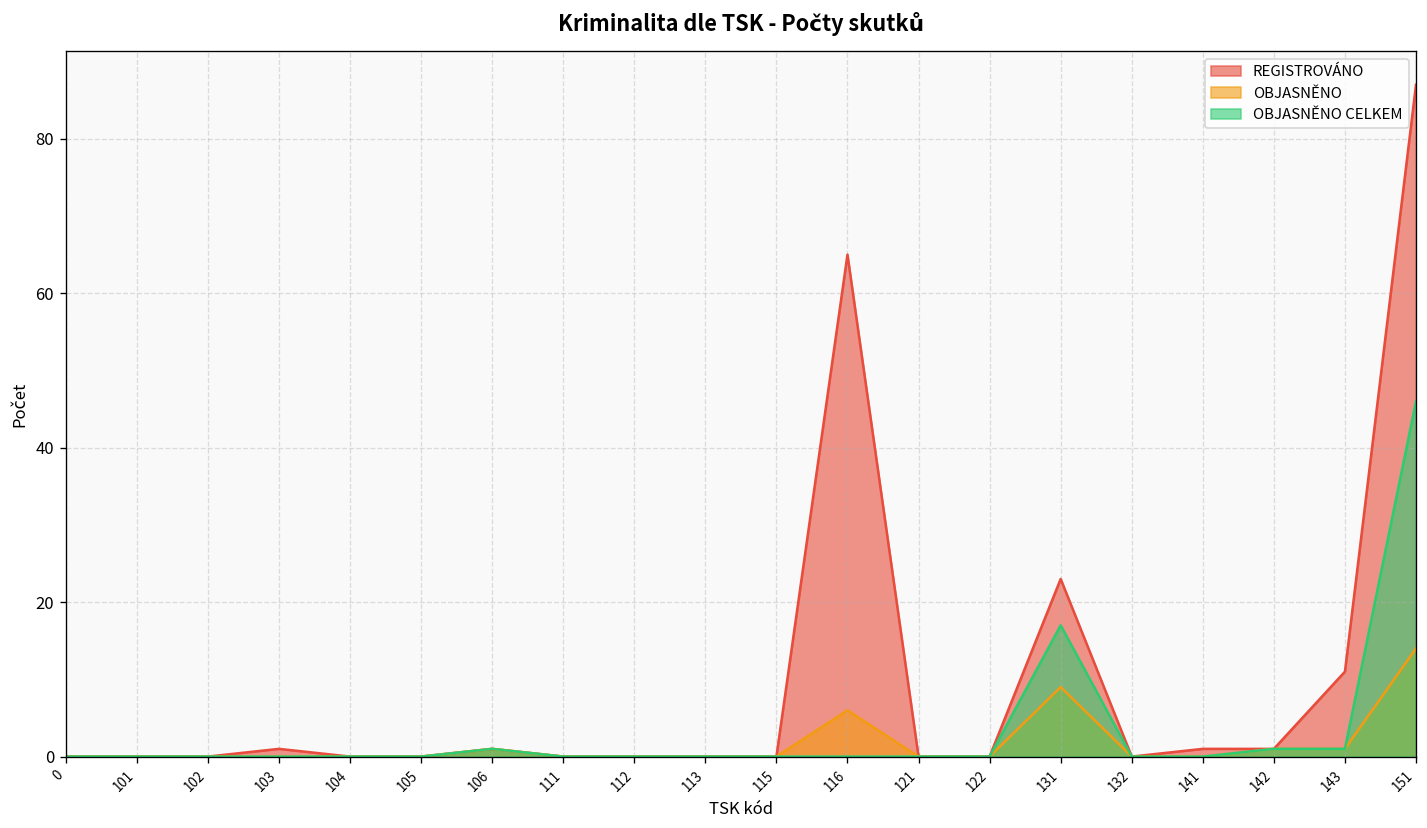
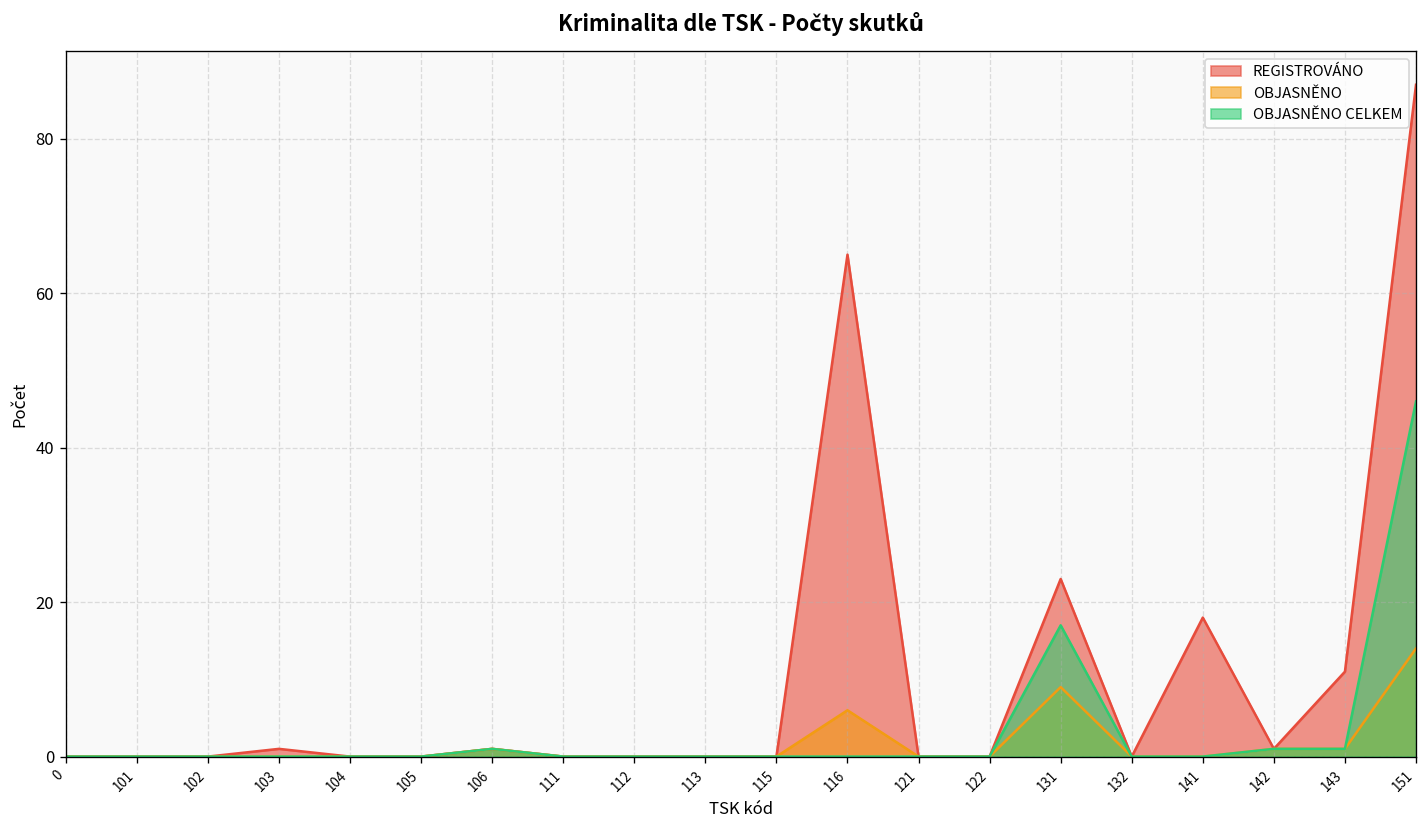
REGISTROVÁNO, 141: 1 -> 18
